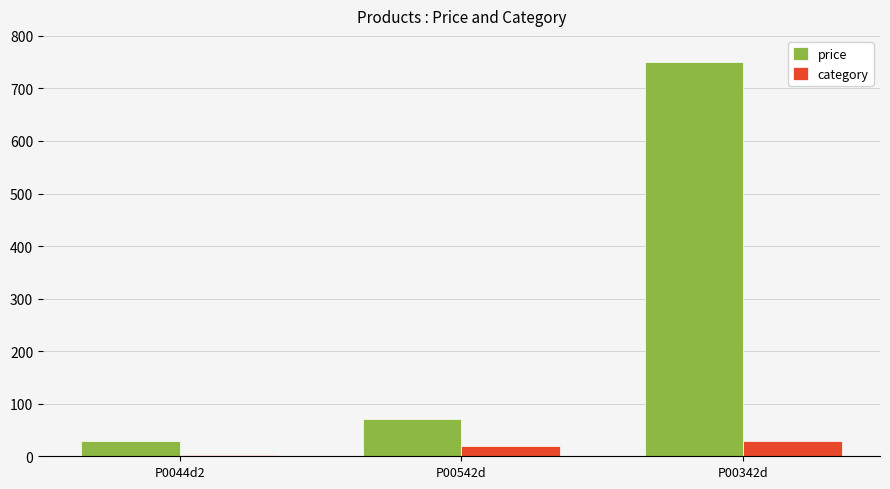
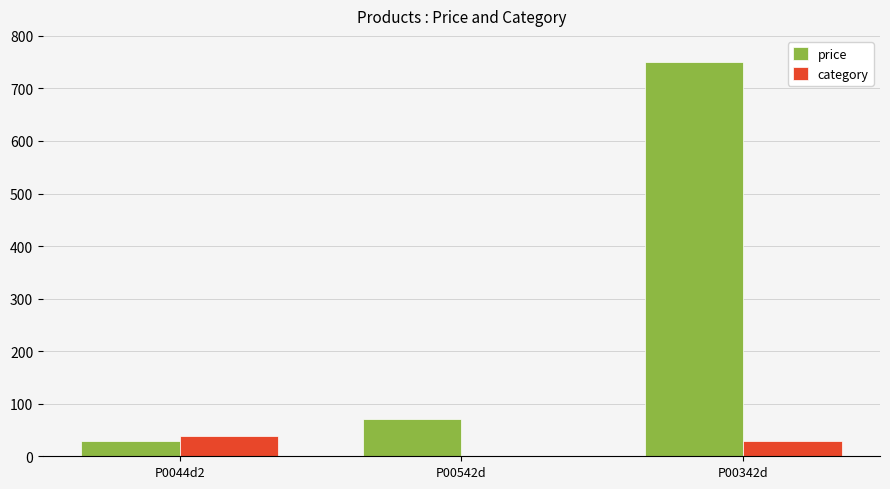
category, P0044d2: 0 -> 40
category, P00542d: 20 -> 0
